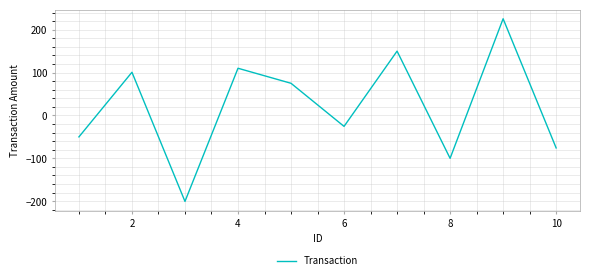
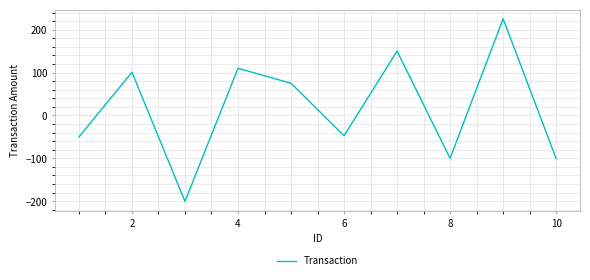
6: -30 -> -50
10: -80 -> -100
